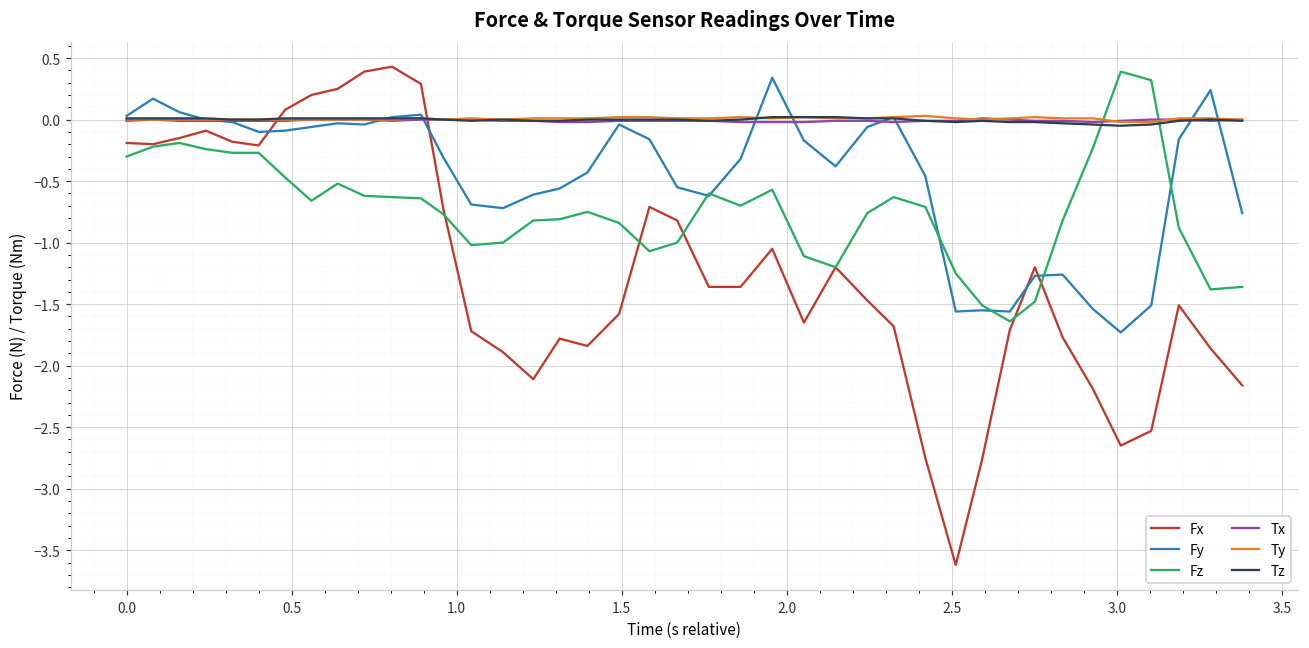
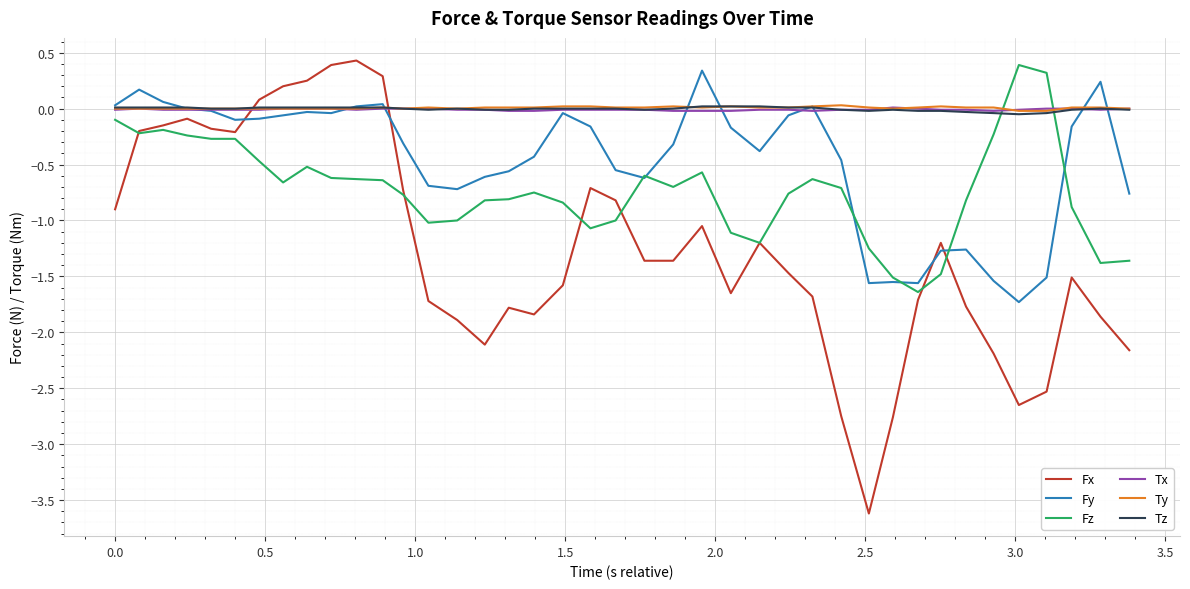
Fx, 0.0: -0.19 -> -0.90
Fz, 0.0: -0.3 -> -0.1
